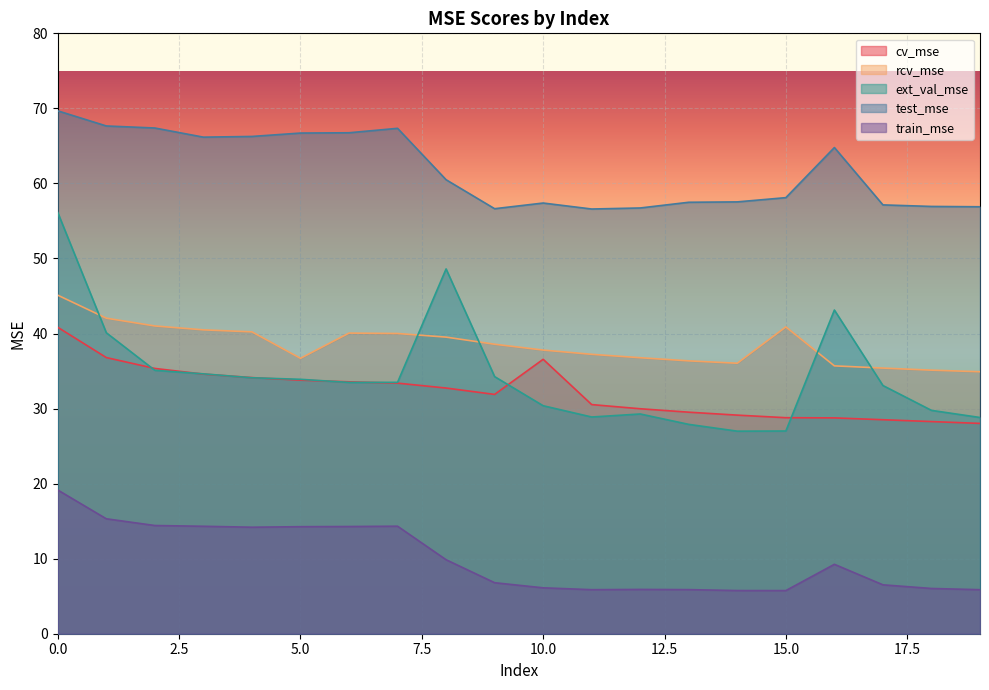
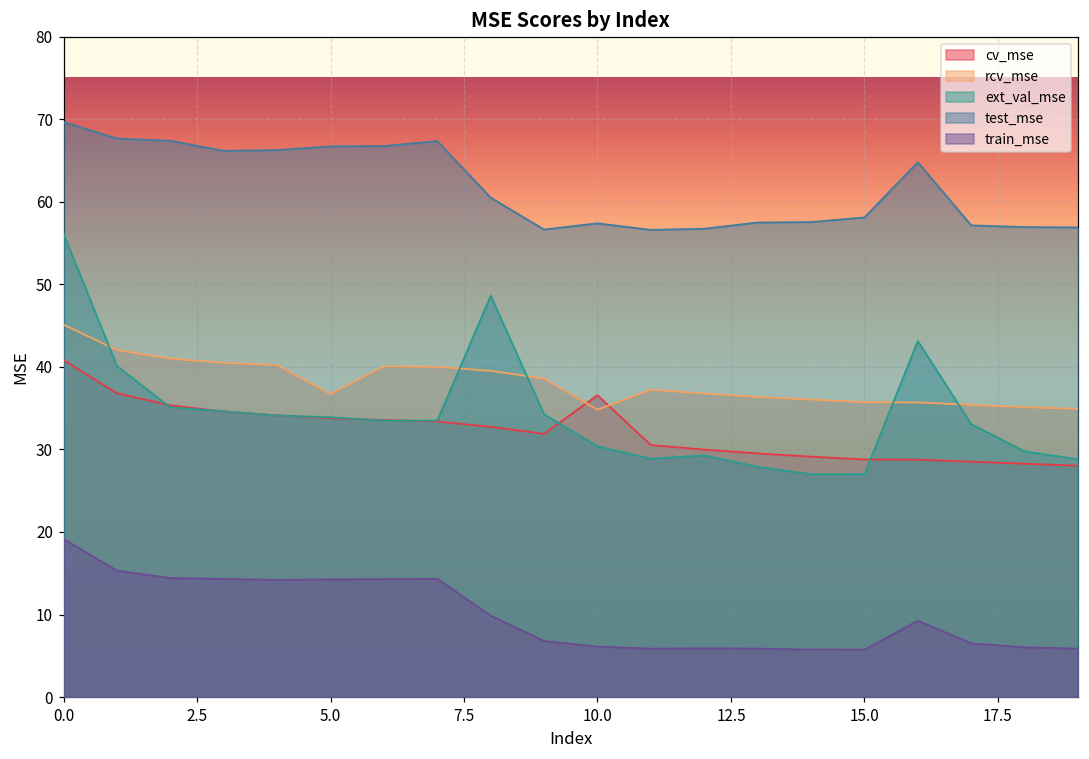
rcv_mse, 10.0: 38 -> 35
rcv_mse, 15.0: 41 -> 36
